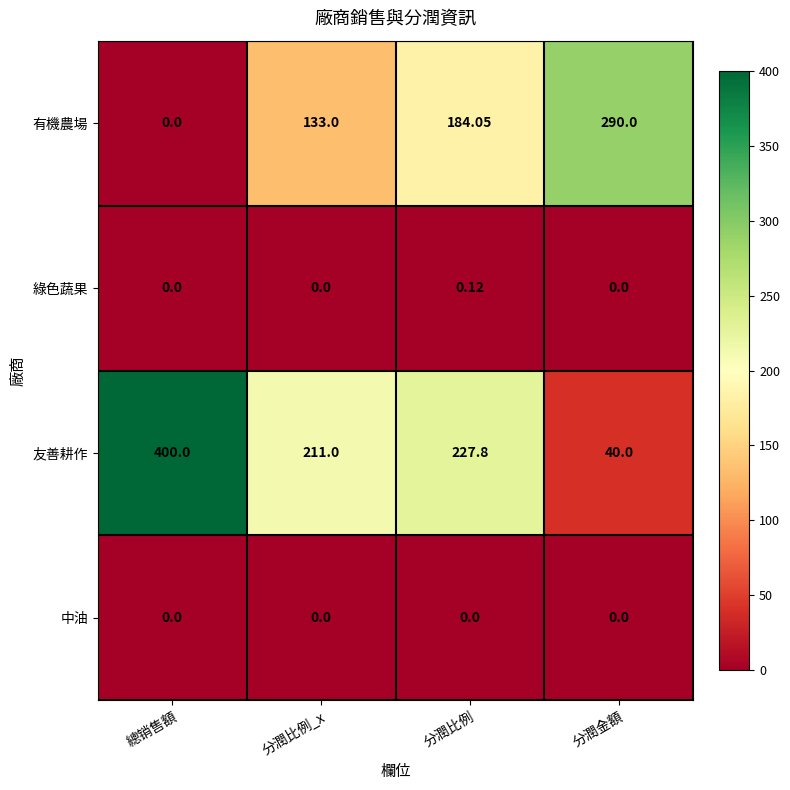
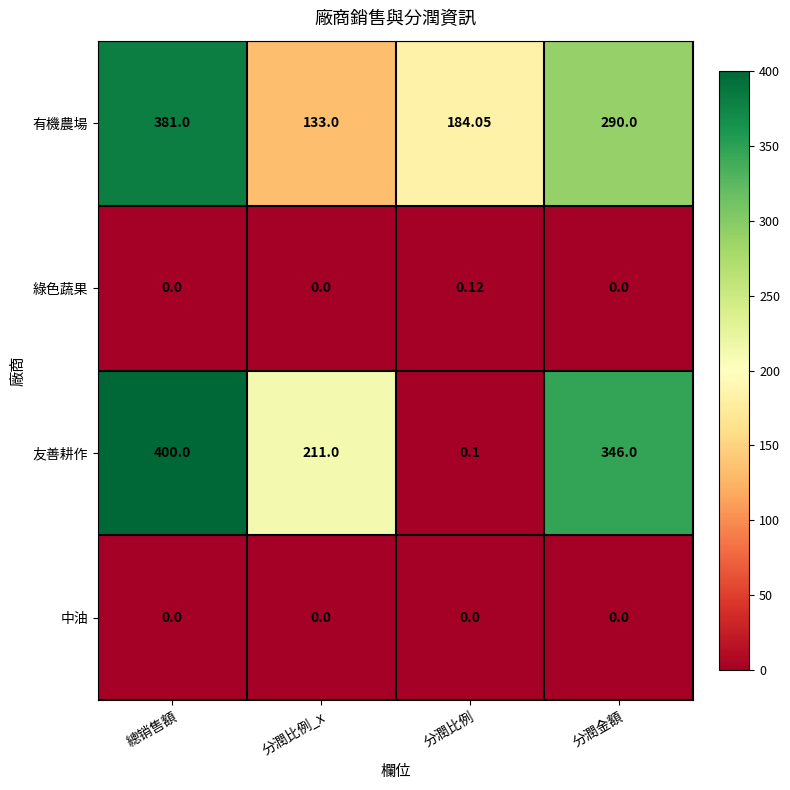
有機農場, 總销售額: 0.0 -> 381.0
友善耕作, 分潤比例: 227.8 -> 0.1
友善耕作, 分潤金額: 40.0 -> 346.0
